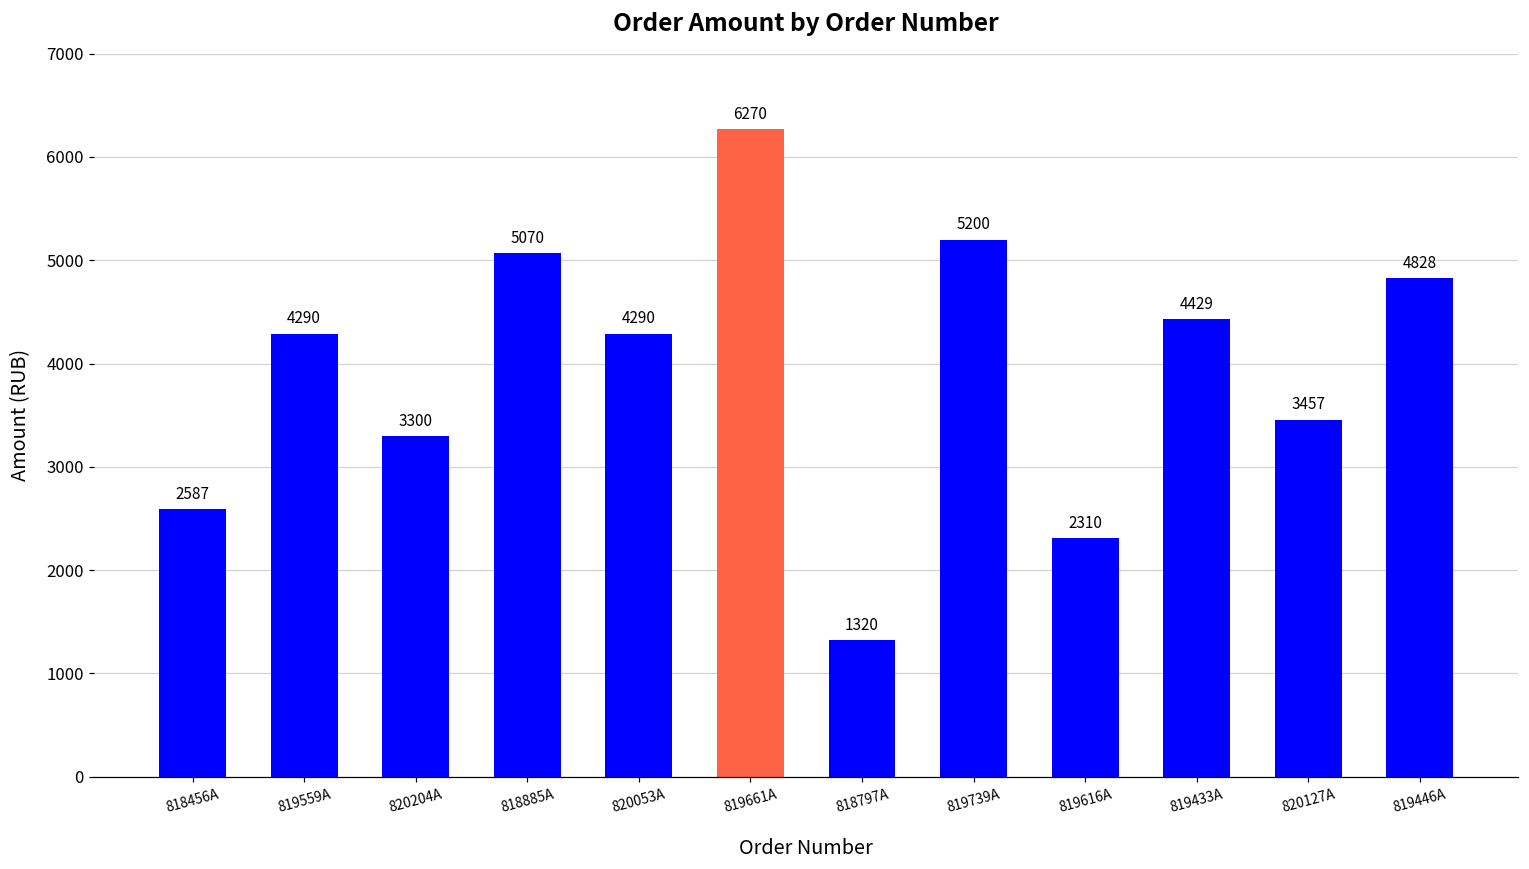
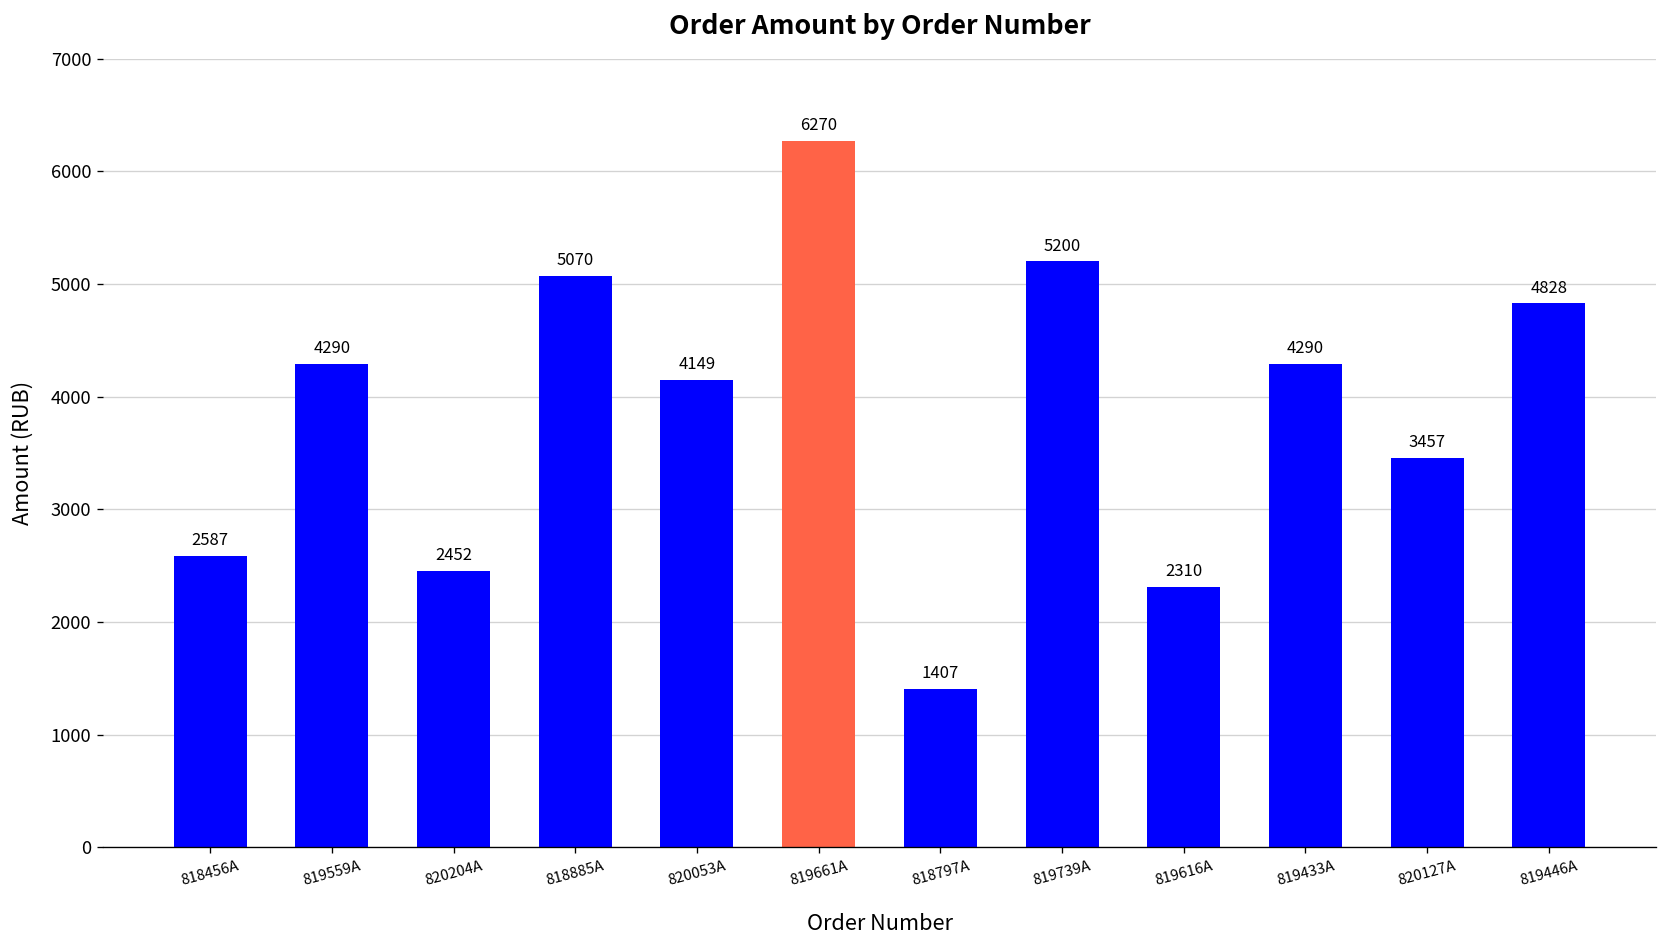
820204A: 3300 -> 2452
820053A: 4290 -> 4149
818797A: 1320 -> 1407
819433A: 4429 -> 4290
